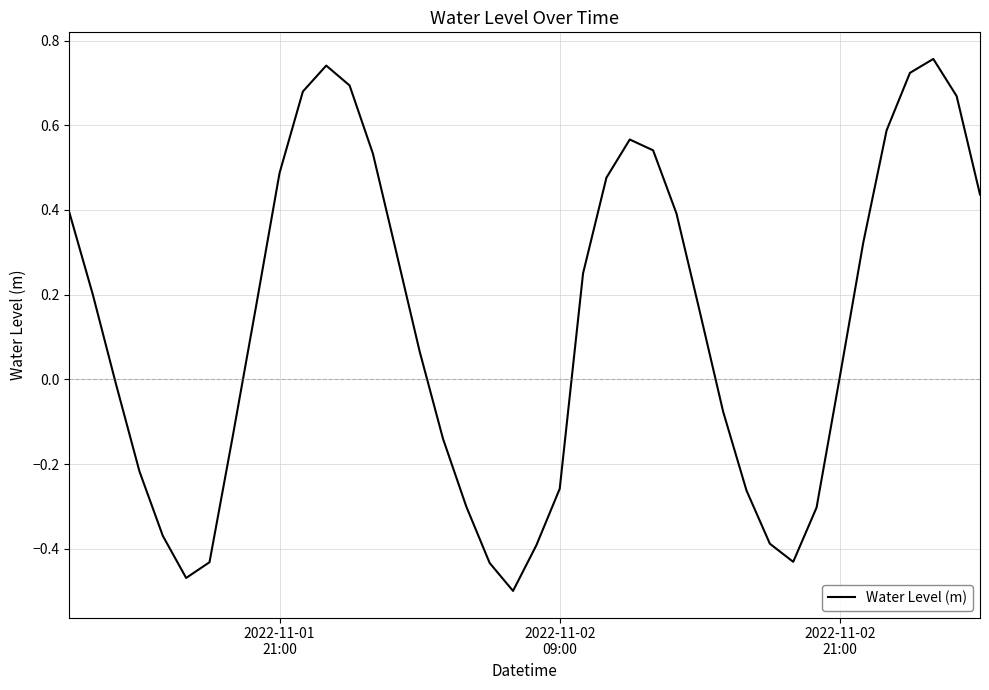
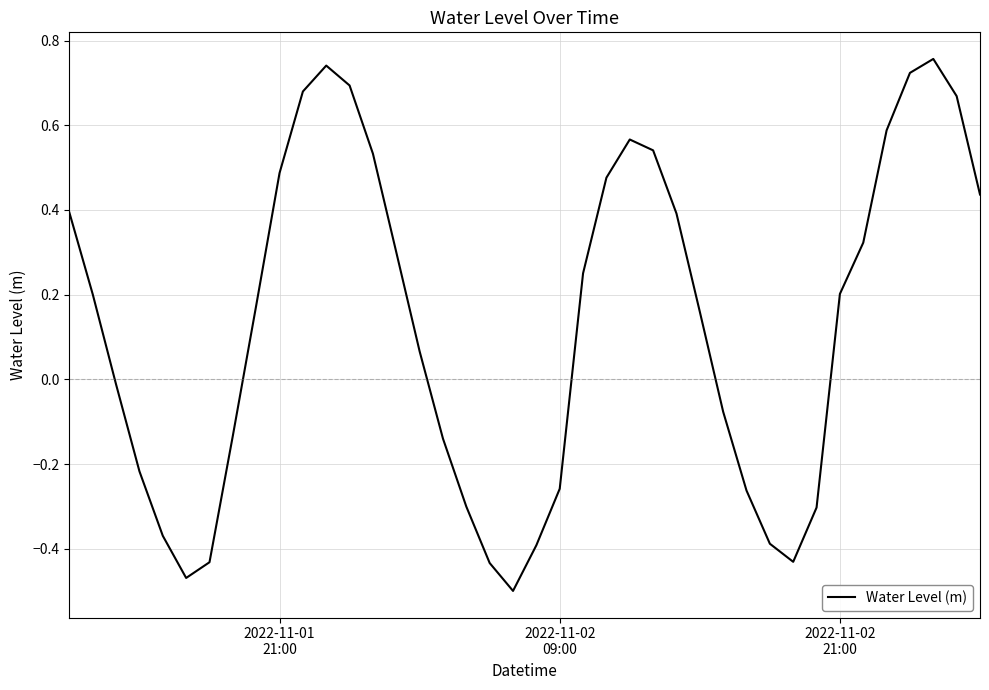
2022-11-02 21:00: 0.01 -> 0.20
